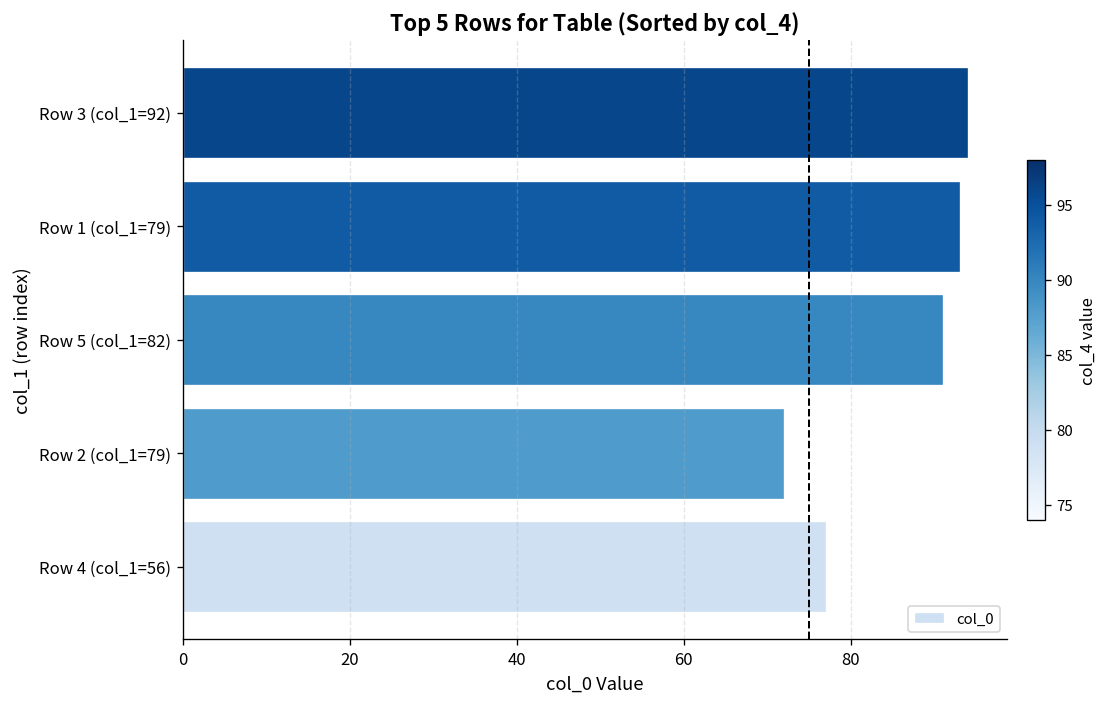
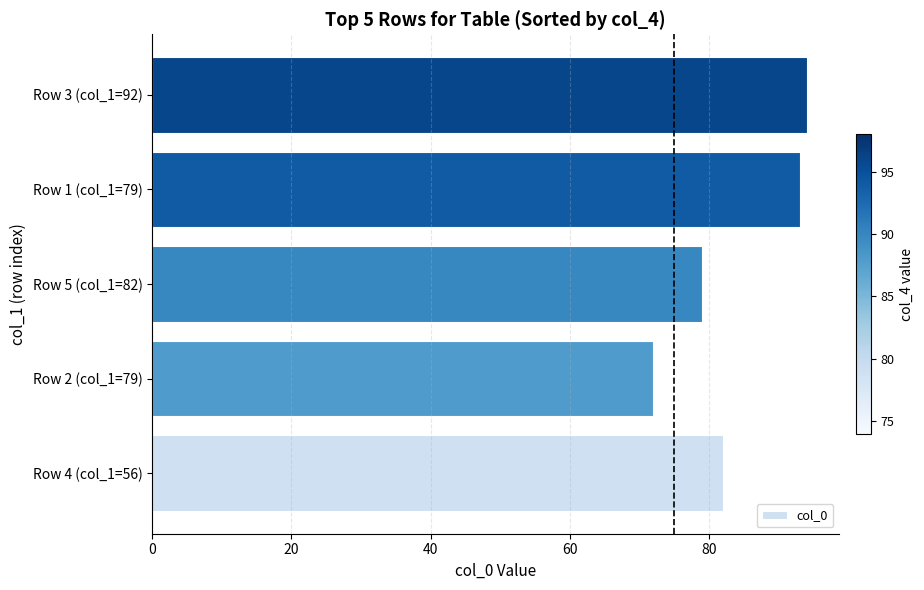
Row 5 (col_1=82): 91 -> 79
Row 4 (col_1=56): 77 -> 82
